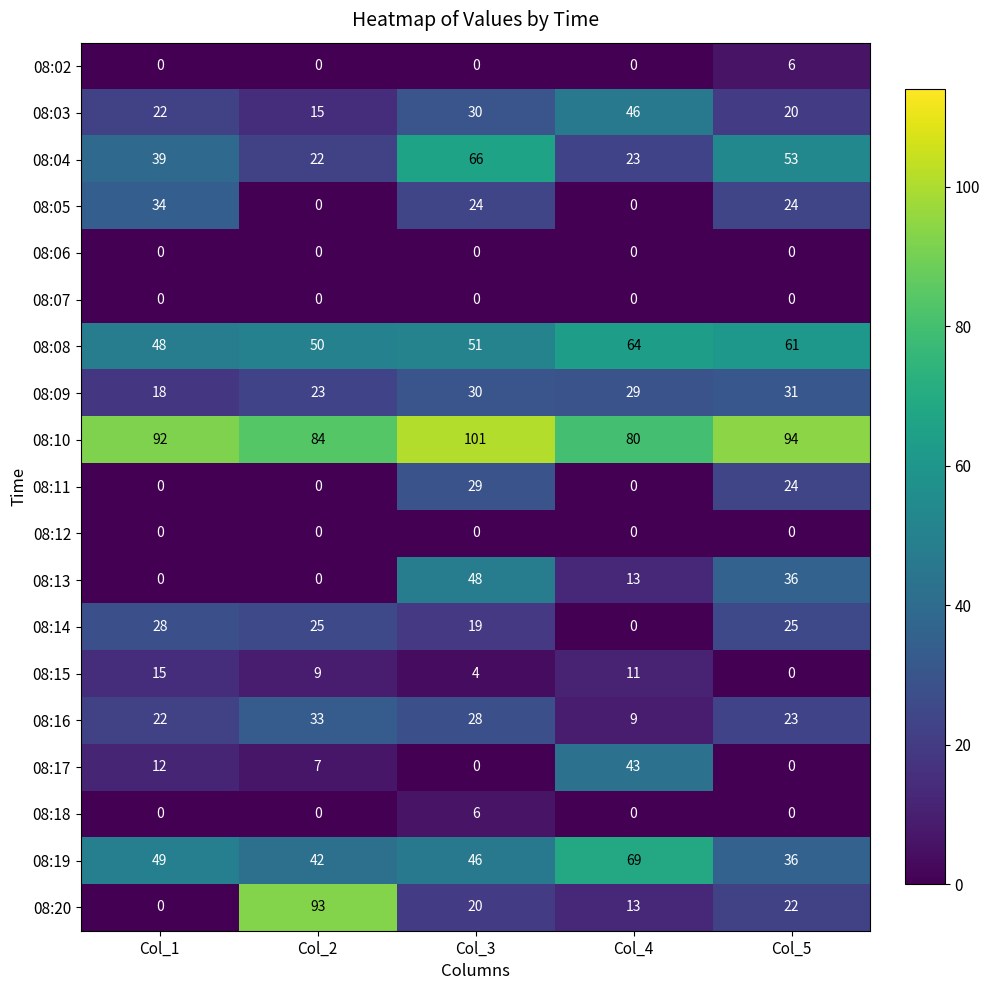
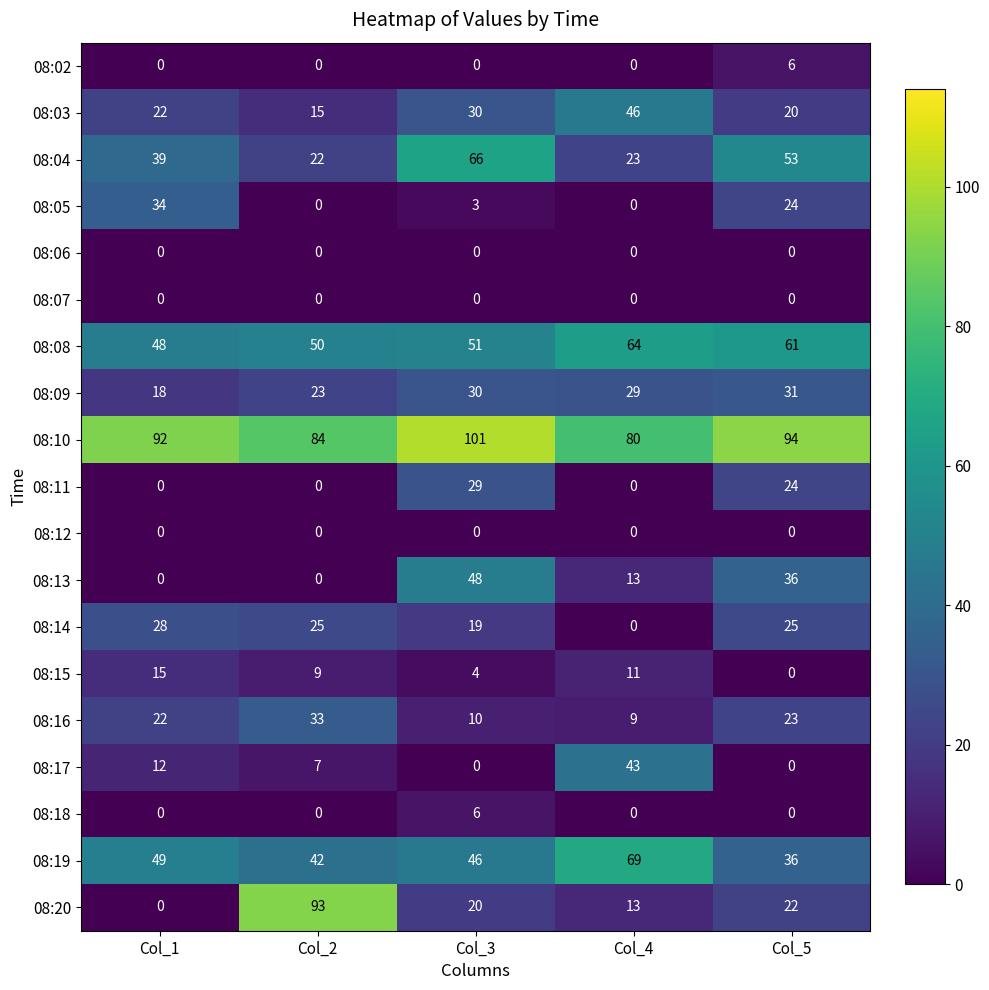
08:05, Col_3: 24 -> 3
08:16, Col_3: 28 -> 10
